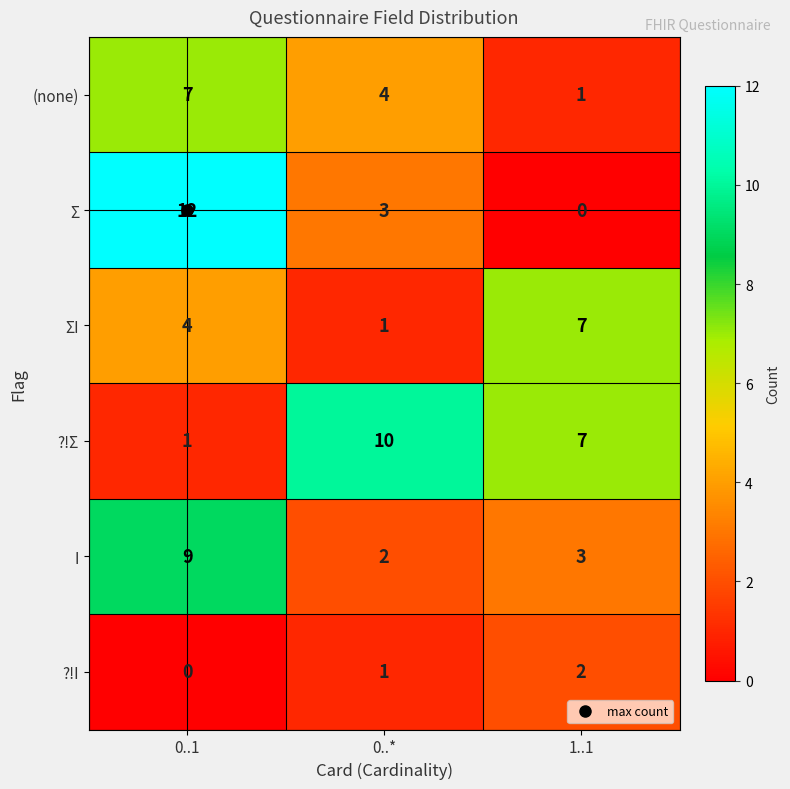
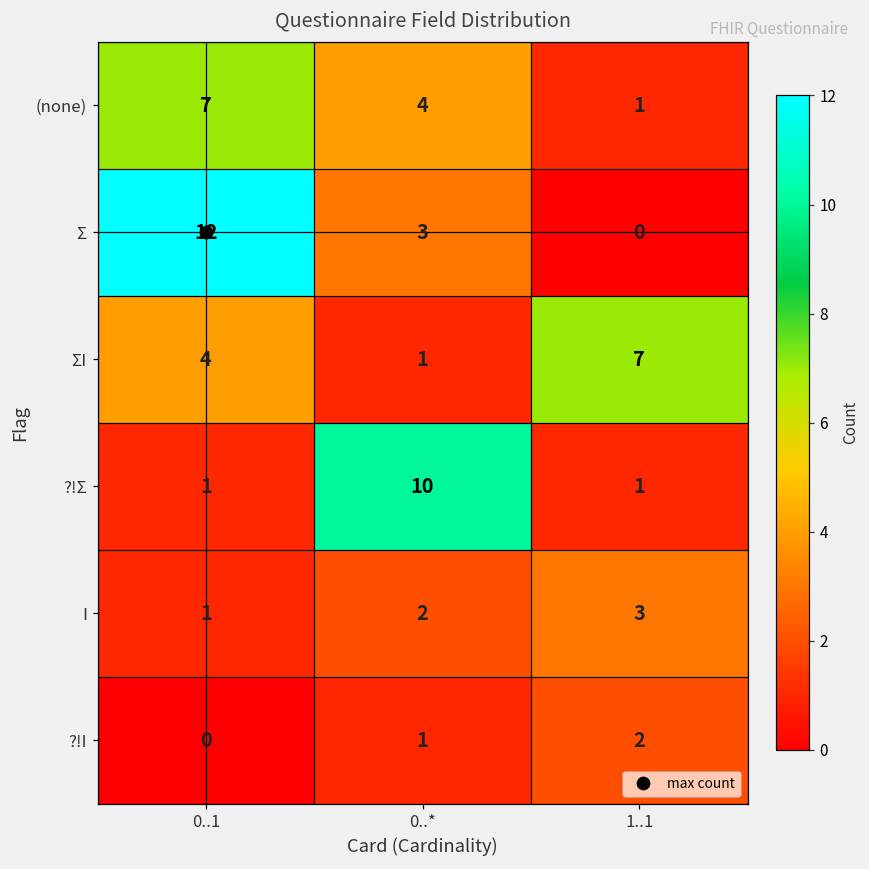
?!Σ, 1..1: 7 -> 1
I, 0..1: 9 -> 1
